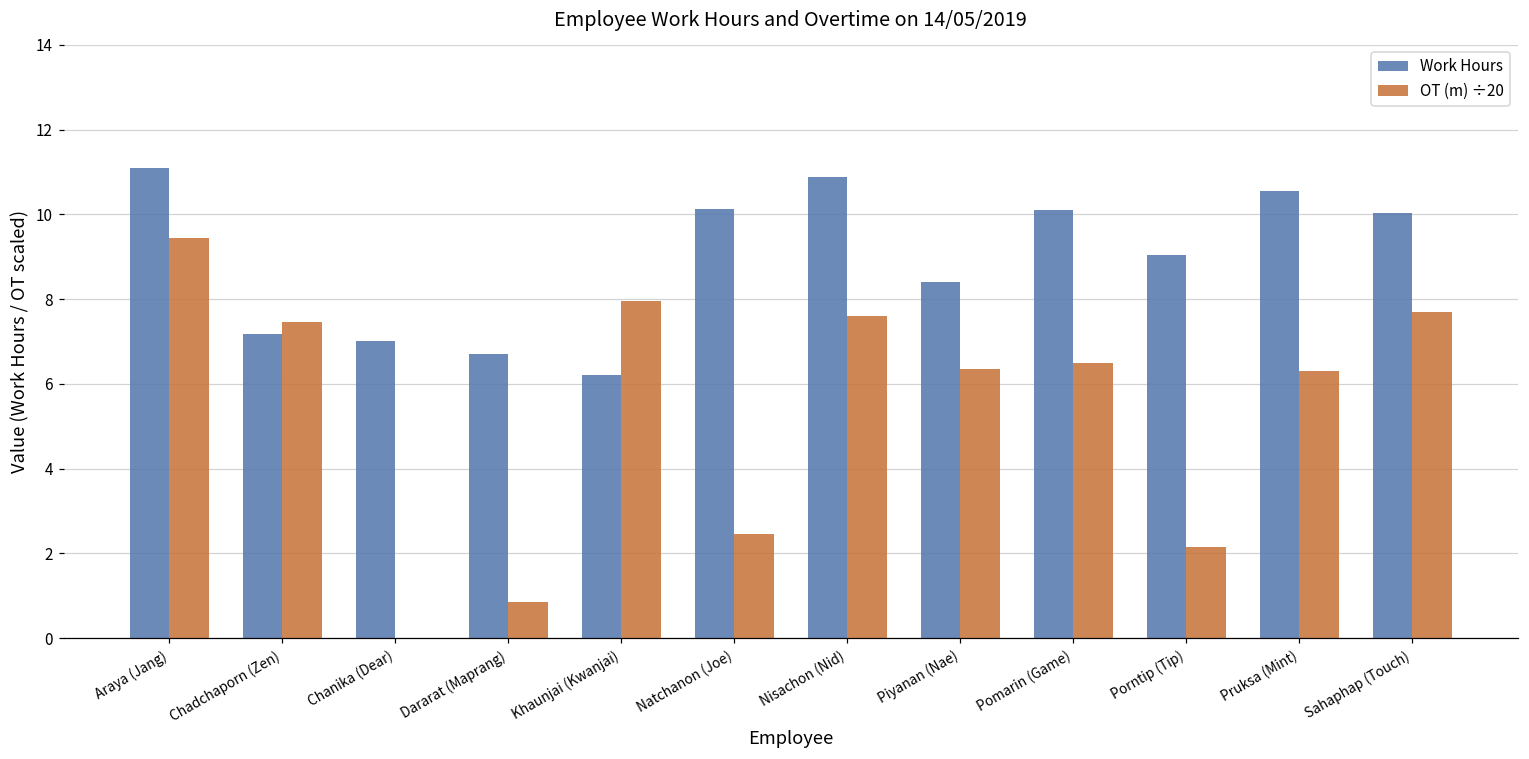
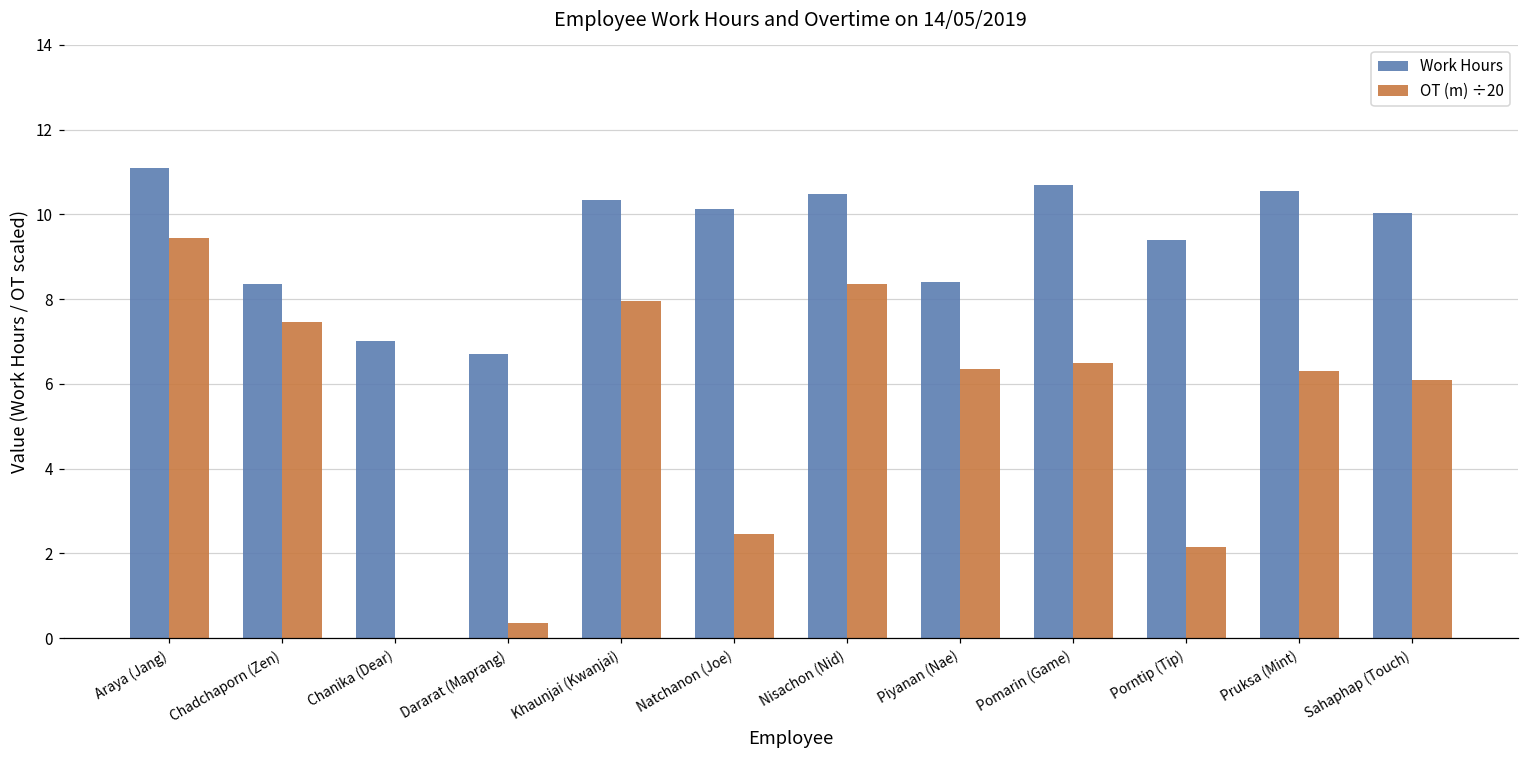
Work Hours, Chadchaporn (Zen): 7.2 -> 8.4
OT (m) ÷20, Dararat (Maprang): 0.9 -> 0.4
Work Hours, Khaunjai (Kwanjai): 6.2 -> 10.3
Work Hours, Nisachon (Nid): 10.9 -> 10.5
OT (m) ÷20, Nisachon (Nid): 7.6 -> 8.4
Work Hours, Pomarin (Game): 10.1 -> 10.7
Work Hours, Porntip (Tip): 9.0 -> 9.4
OT (m) ÷20, Sahaphap (Touch): 7.7 -> 6.1
